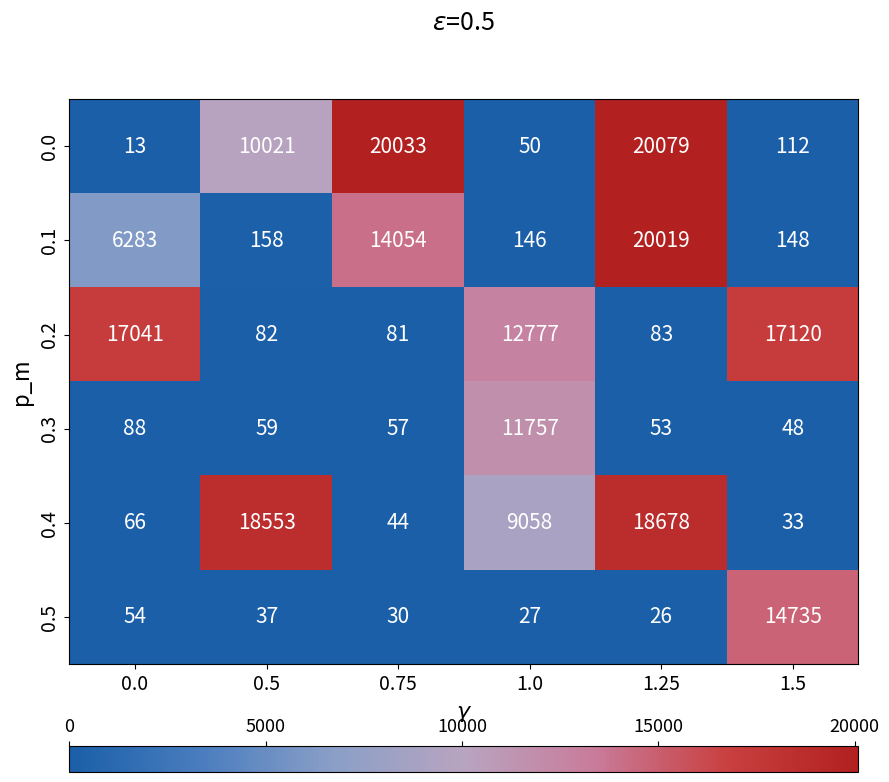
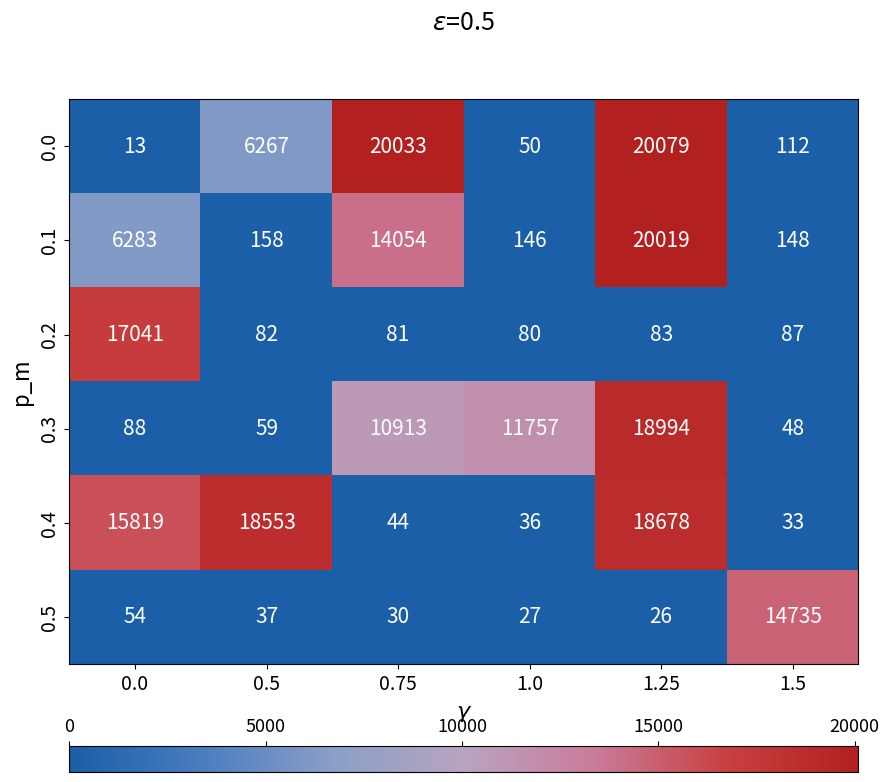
0.0, 0.5: 10021 -> 6267
0.2, 1.0: 12777 -> 80
0.2, 1.5: 17120 -> 87
0.3, 0.75: 57 -> 10913
0.3, 1.25: 53 -> 18994
0.4, 0.0: 66 -> 15819
0.4, 1.0: 9058 -> 36
